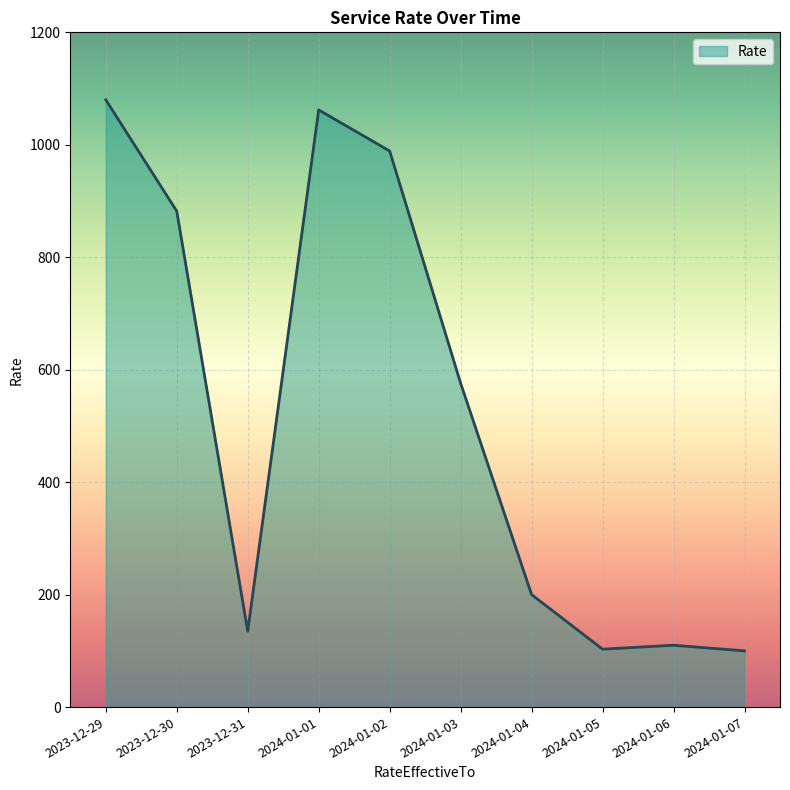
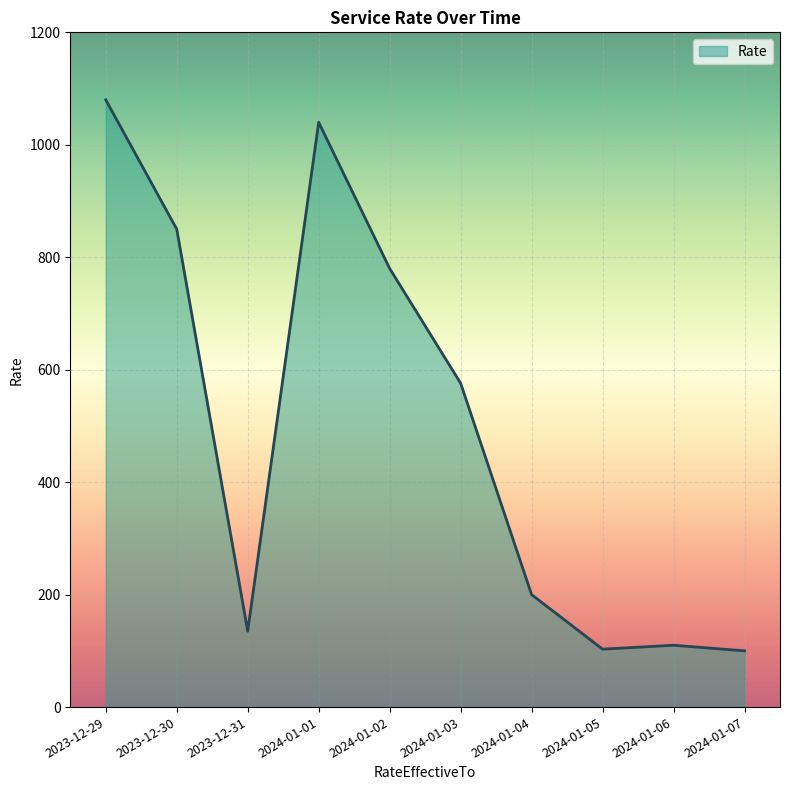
2023-12-30: 880 -> 850
2024-01-01: 1060 -> 1040
2024-01-02: 990 -> 780
